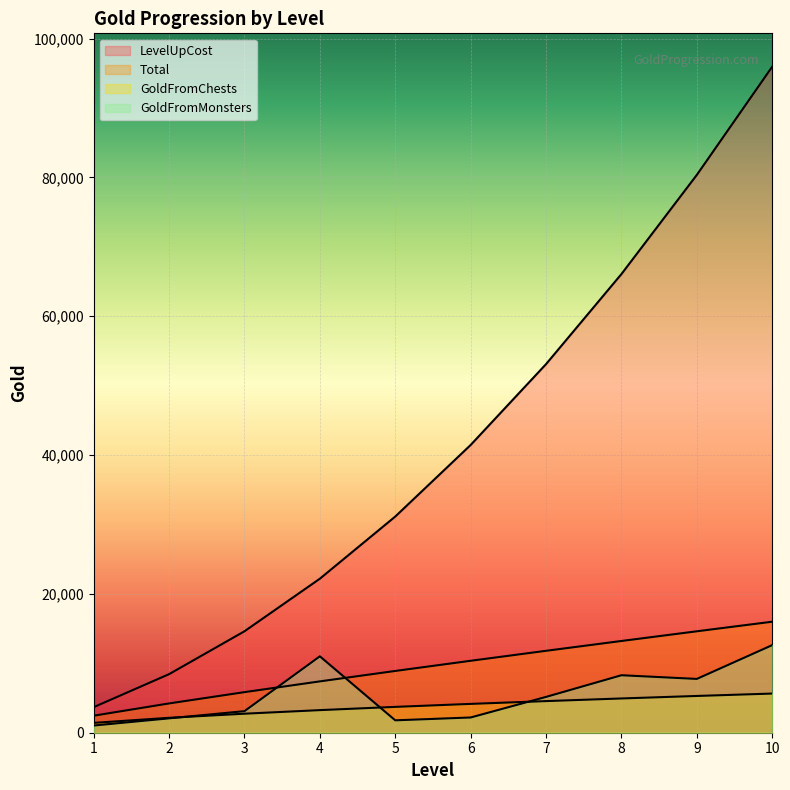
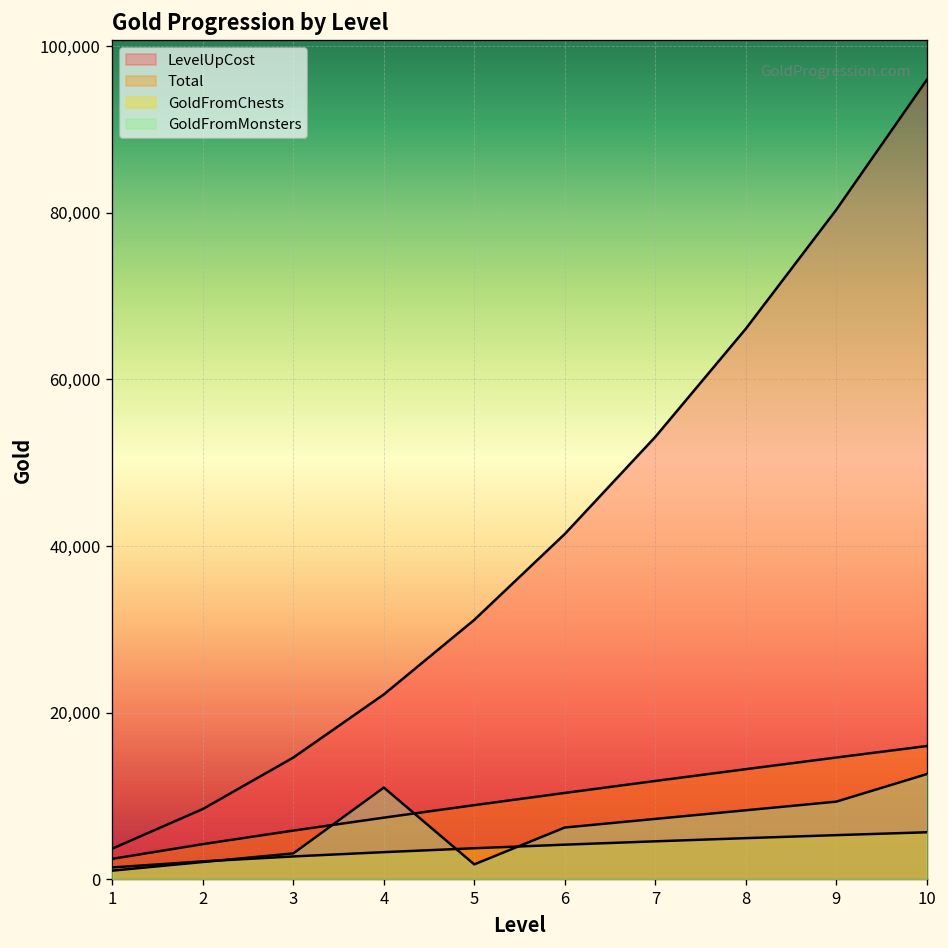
GoldFromMonsters, 6: 2,000 -> 6,000
GoldFromMonsters, 7: 5,000 -> 7,000
GoldFromMonsters, 9: 8,000 -> 9,000
